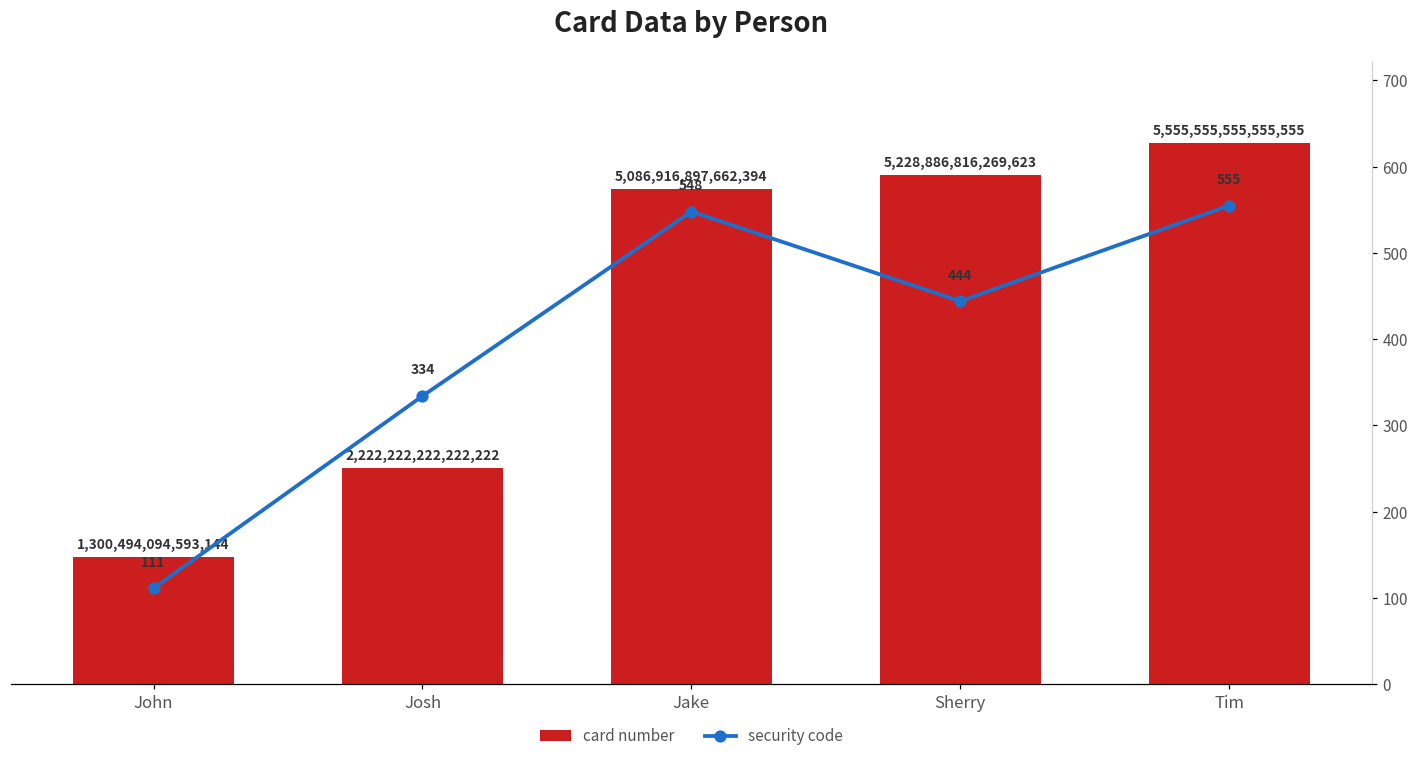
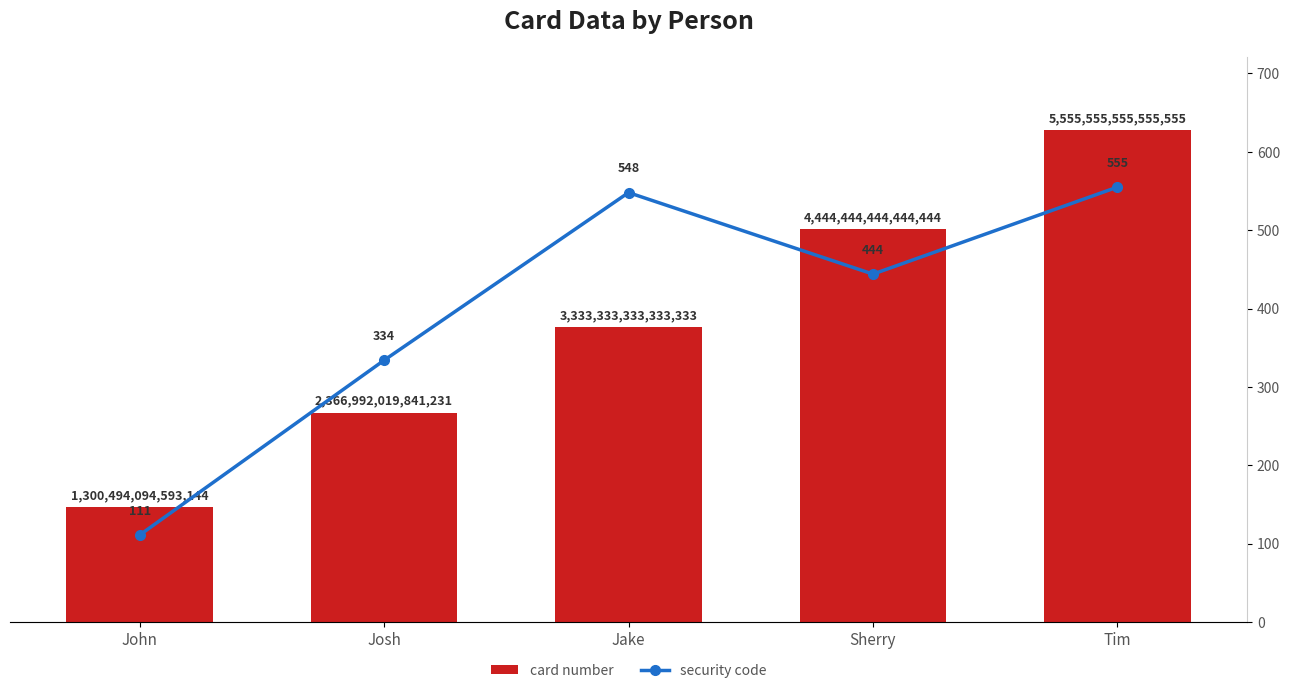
card number, Josh: 2,222,222,222,222,222 -> 2,366,992,019,841,231
card number, Jake: 5,086,916,897,662,394 -> 3,333,333,333,333,333
card number, Sherry: 5,228,886,816,269,623 -> 4,444,444,444,444,444
